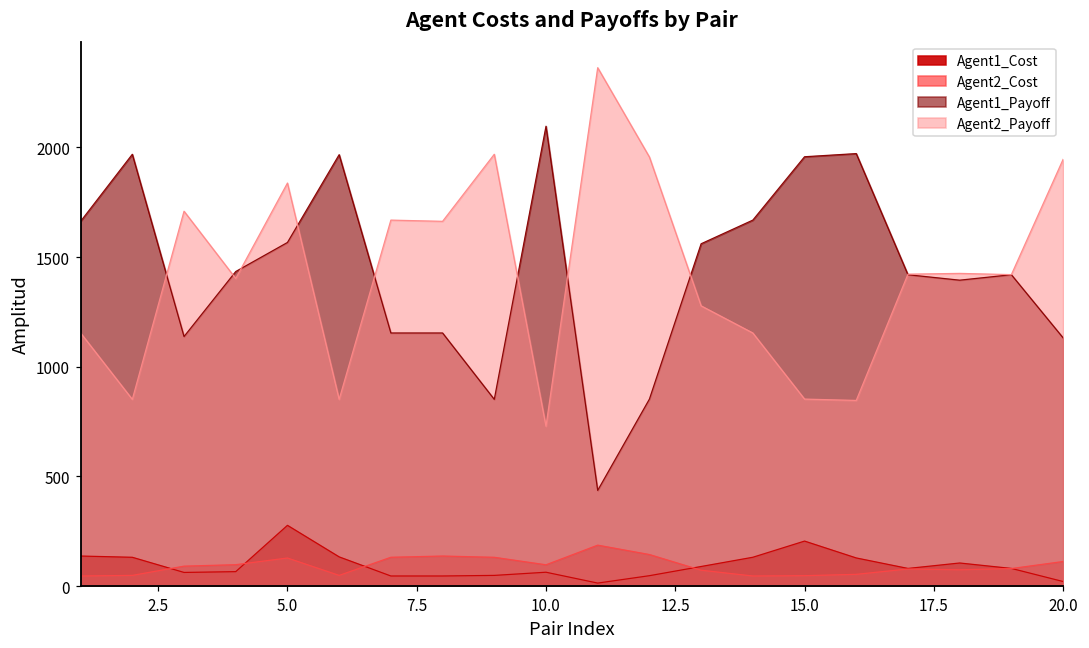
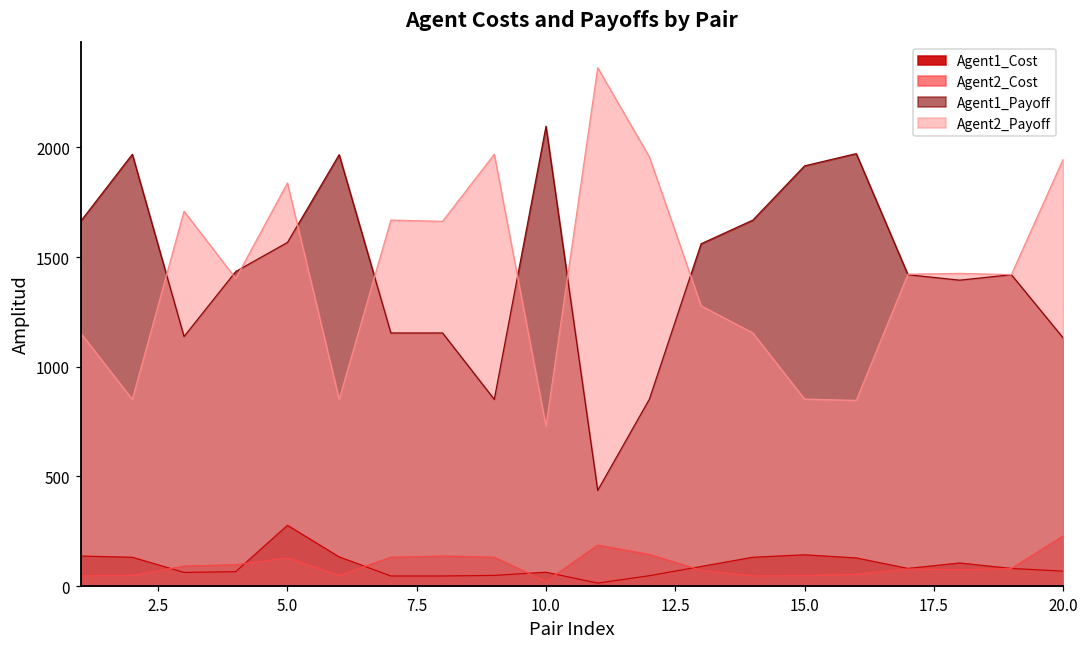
Agent2_Cost, 10.0: 100 -> 20
Agent1_Cost, 15.0: 210 -> 140
Agent1_Payoff, 15.0: 1960 -> 1920
Agent1_Cost, 20.0: 20 -> 70
Agent2_Cost, 20.0: 110 -> 230
